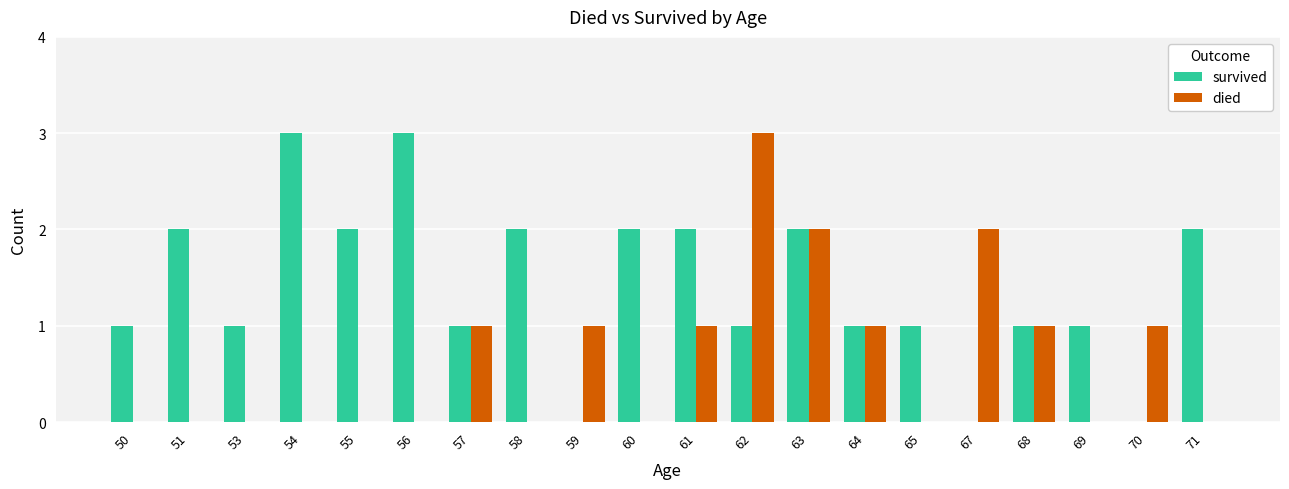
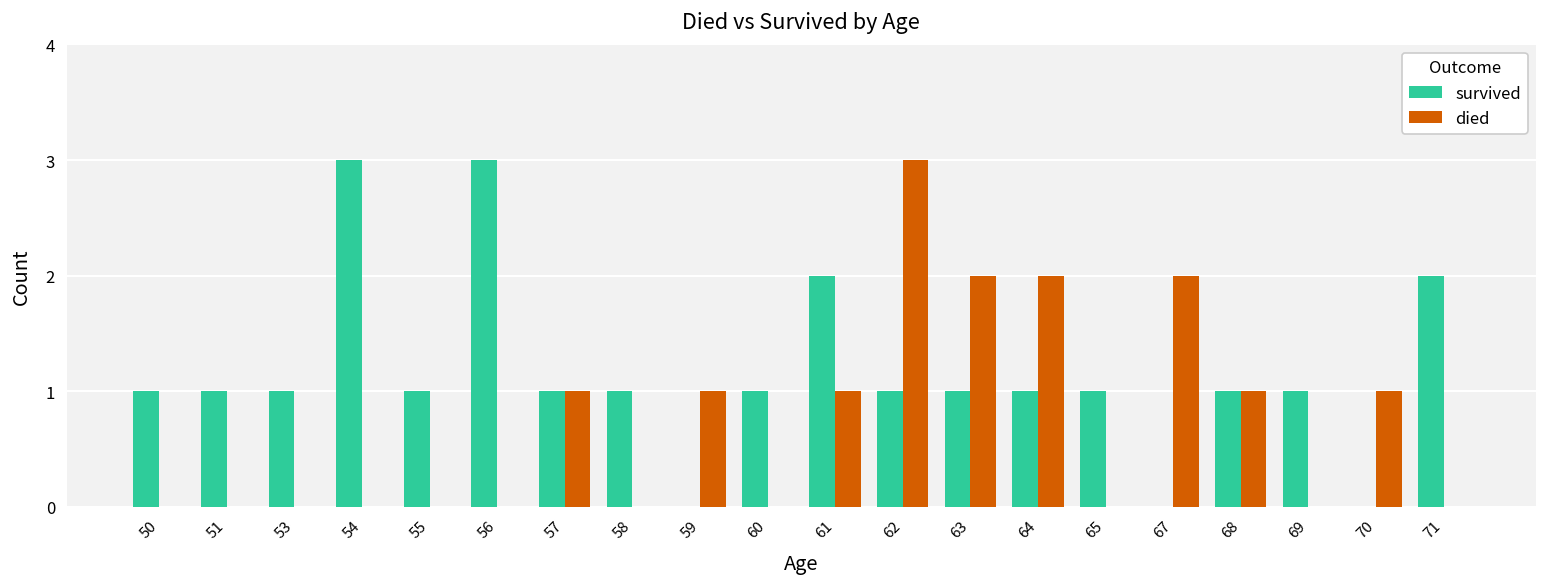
survived, 51: 2 -> 1
survived, 55: 2 -> 1
survived, 58: 2 -> 1
survived, 60: 2 -> 1
survived, 63: 2 -> 1
died, 64: 1 -> 2
